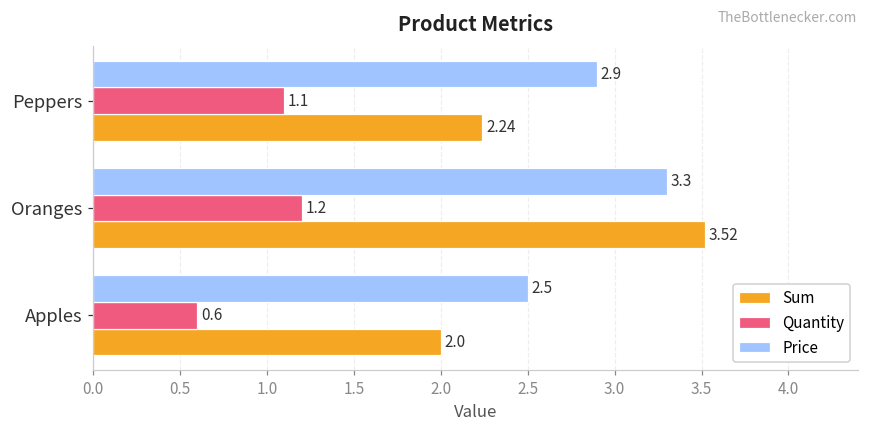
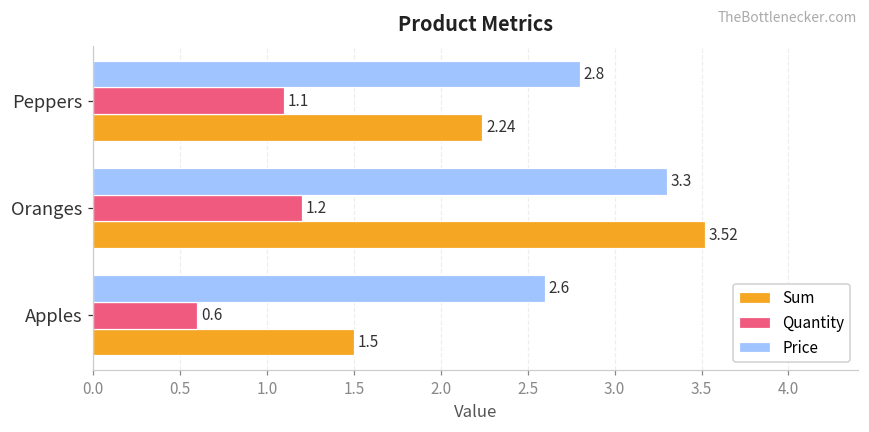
Price, Peppers: 2.9 -> 2.8
Price, Apples: 2.5 -> 2.6
Sum, Apples: 2.0 -> 1.5
